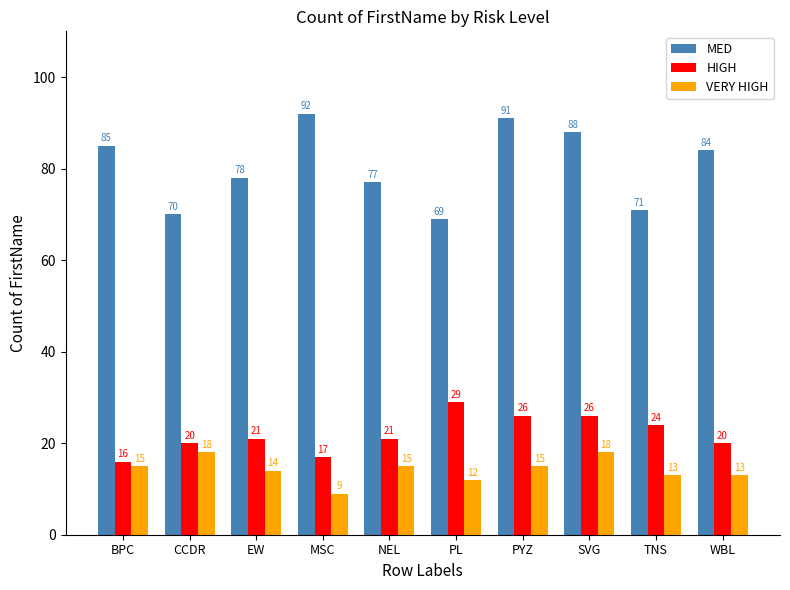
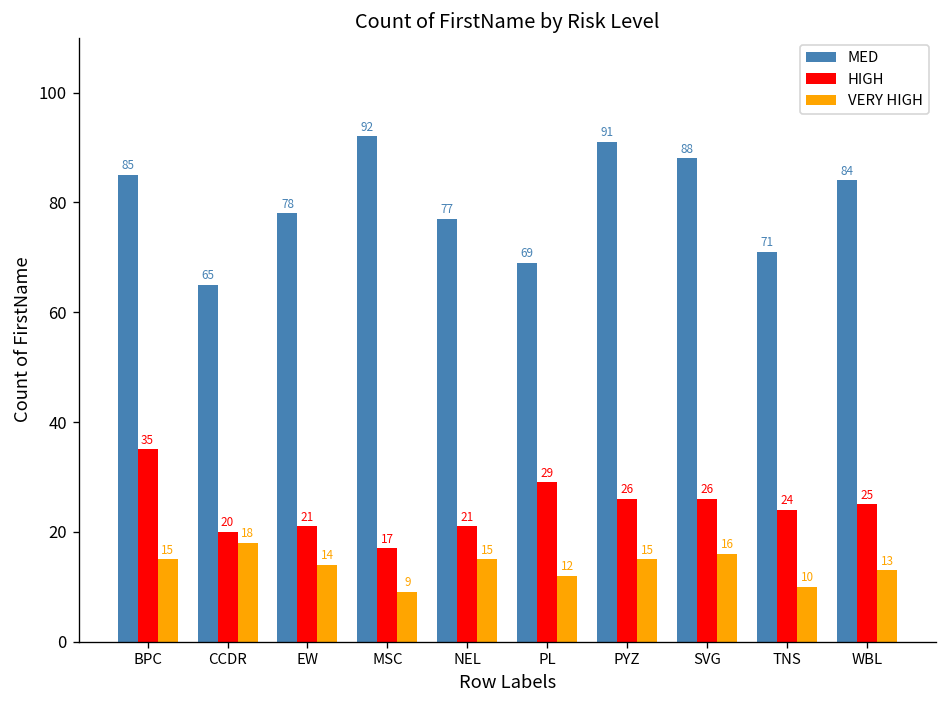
HIGH, BPC: 16 -> 35
MED, CCDR: 70 -> 65
VERY HIGH, SVG: 18 -> 16
VERY HIGH, TNS: 13 -> 10
HIGH, WBL: 20 -> 25
